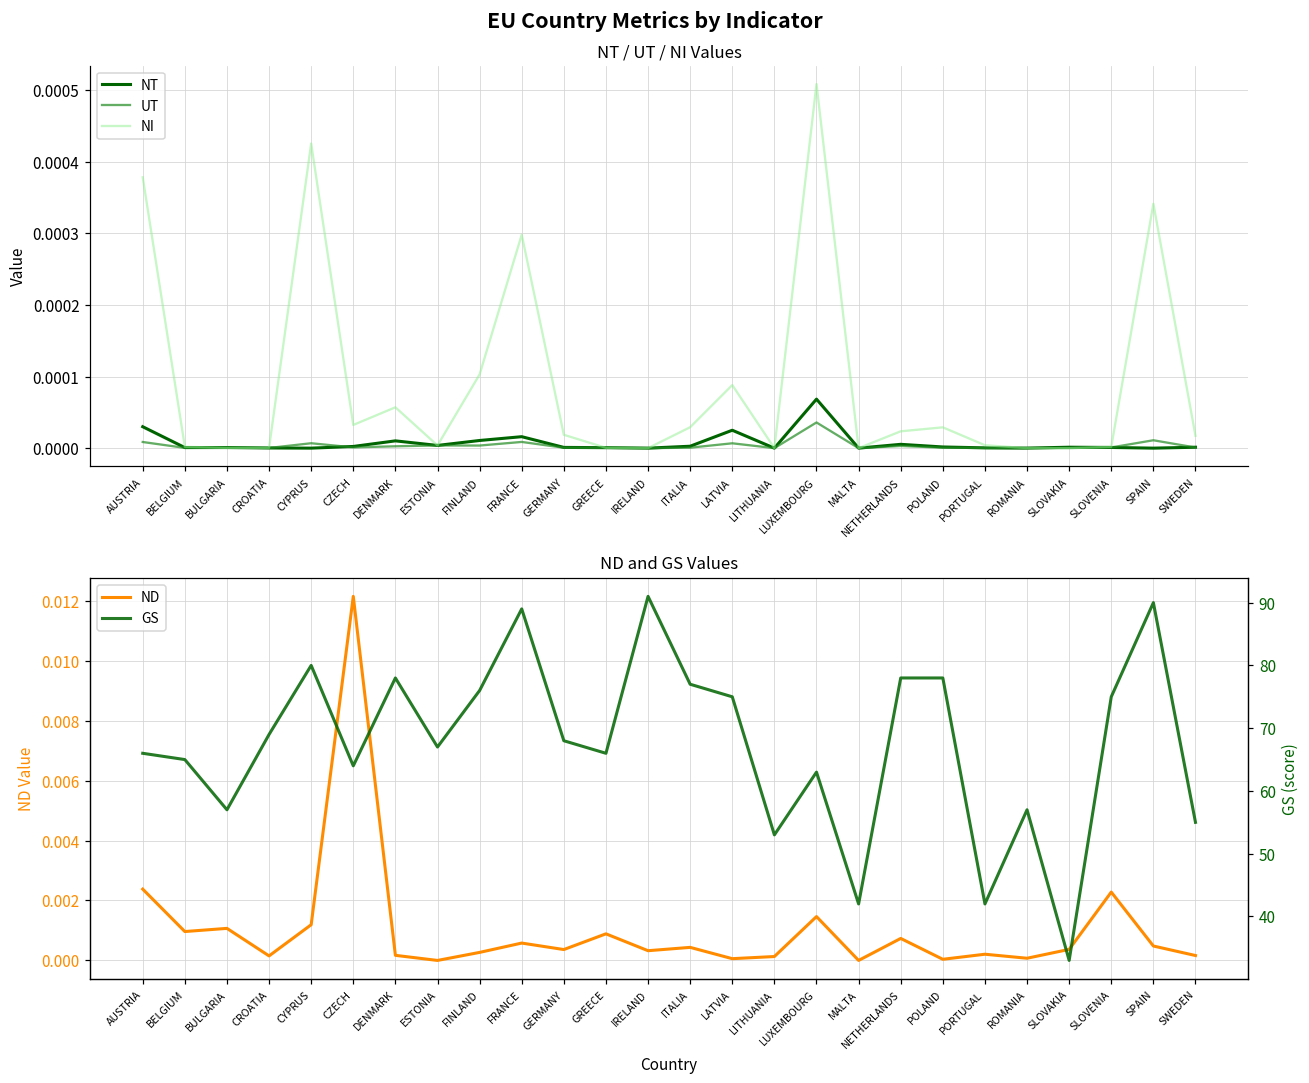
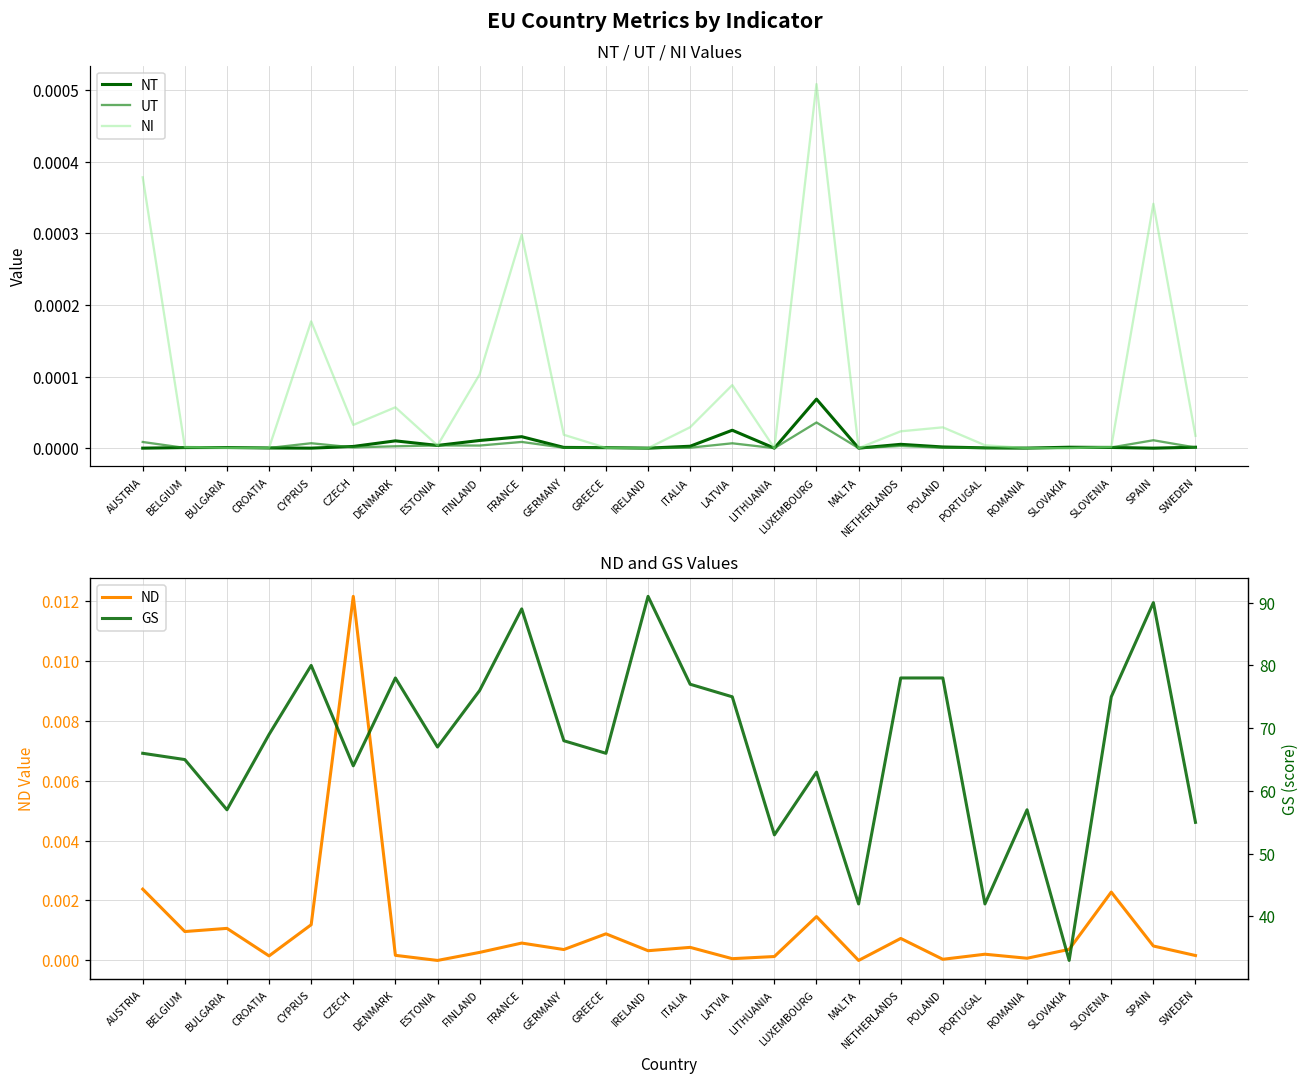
NT / UT / NI Values, NT, AUSTRIA: 0.00003 -> 0.00000
NT / UT / NI Values, NI, CYPRUS: 0.00043 -> 0.00018
